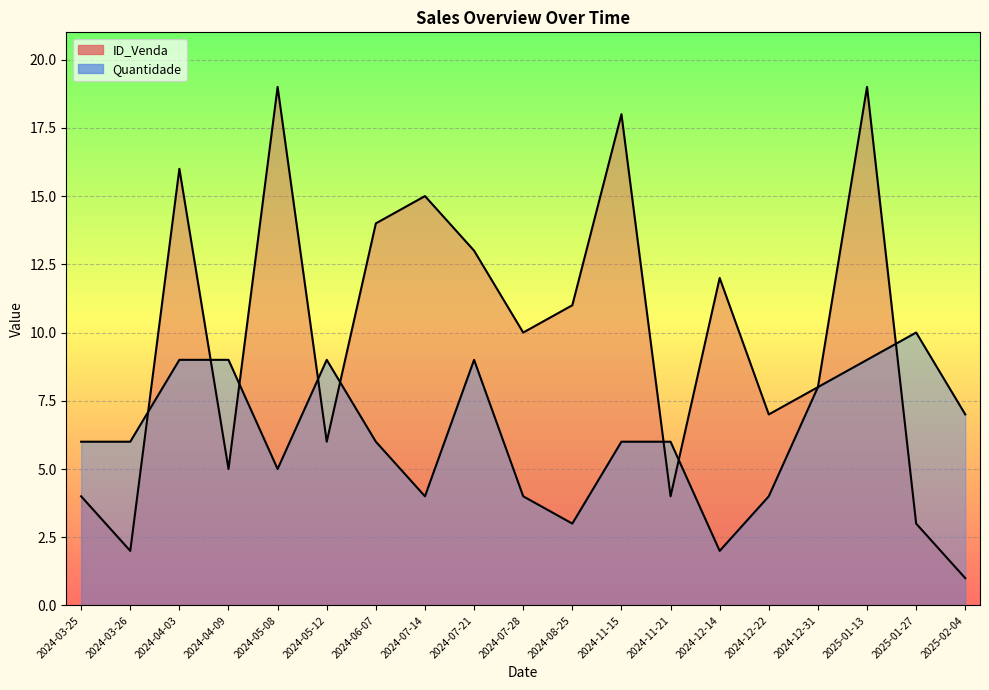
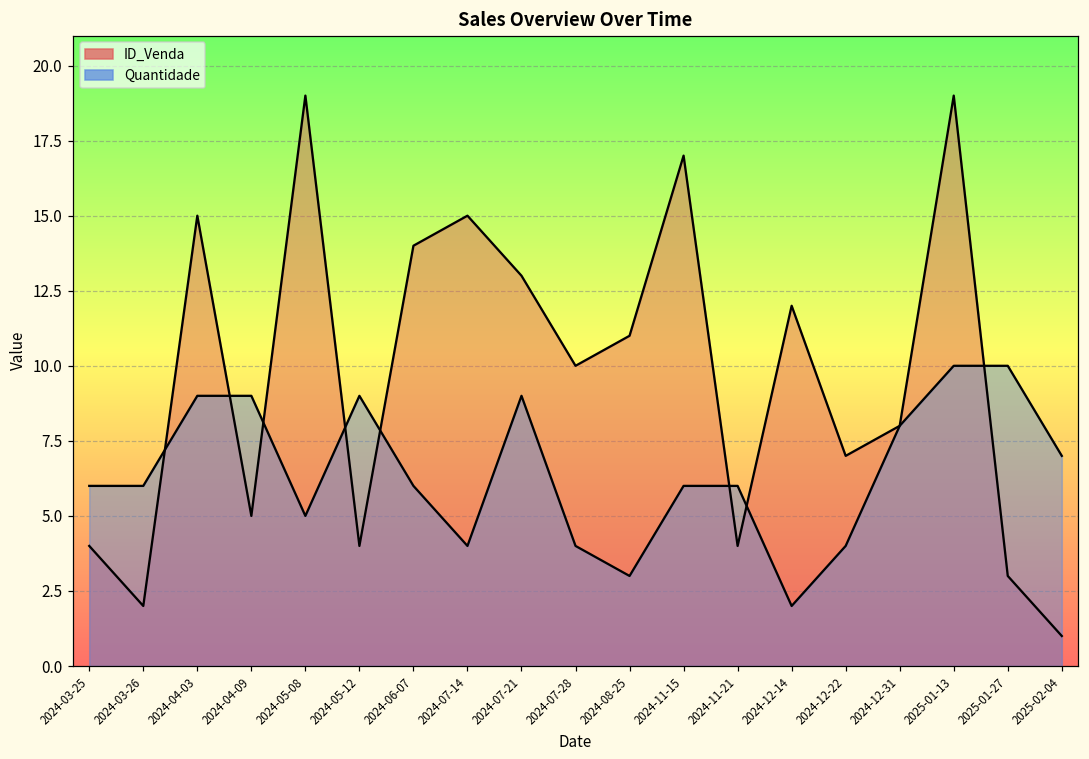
ID_Venda, 2024-04-03: 16 -> 15
ID_Venda, 2024-05-12: 6 -> 4
ID_Venda, 2024-11-15: 18 -> 17
Quantidade, 2025-01-13: 9 -> 10
